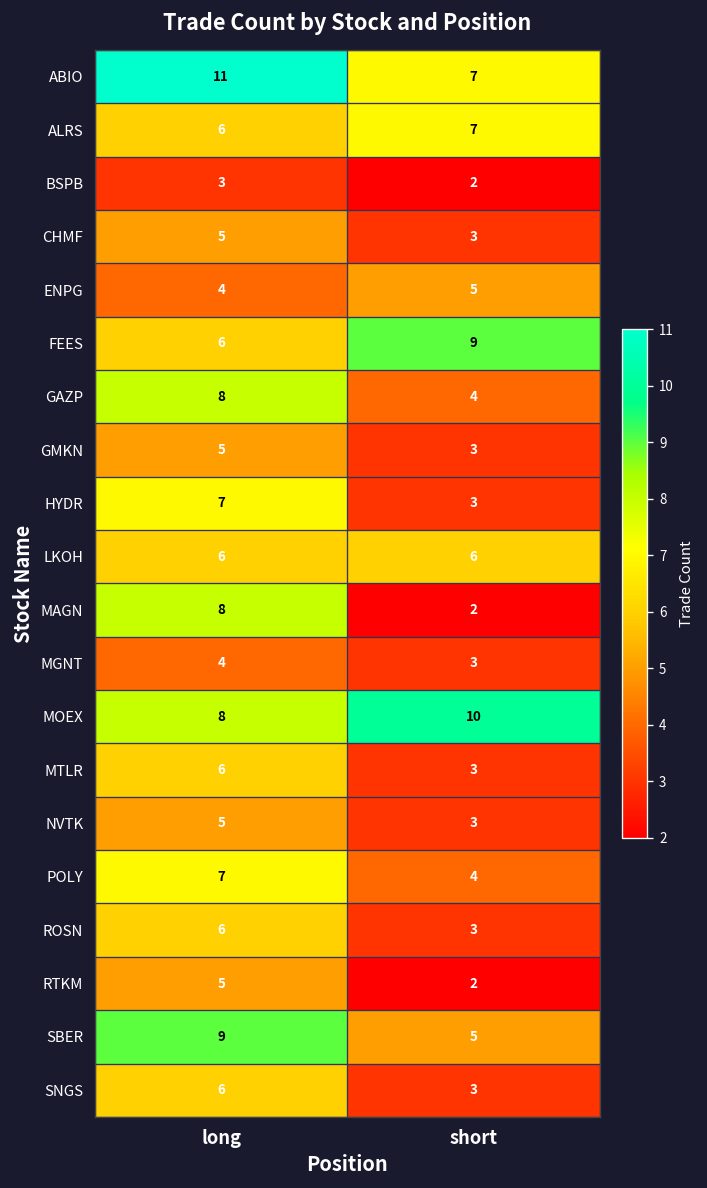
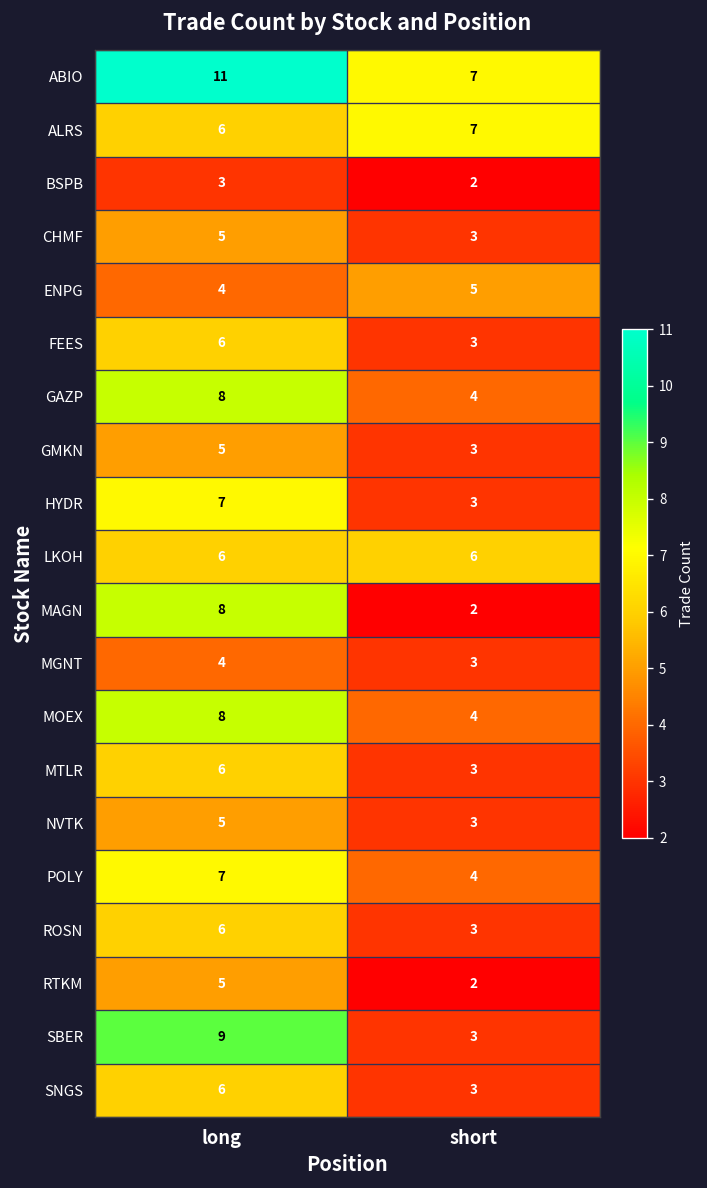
FEES, short: 9 -> 3
MOEX, short: 10 -> 4
SBER, short: 5 -> 3
